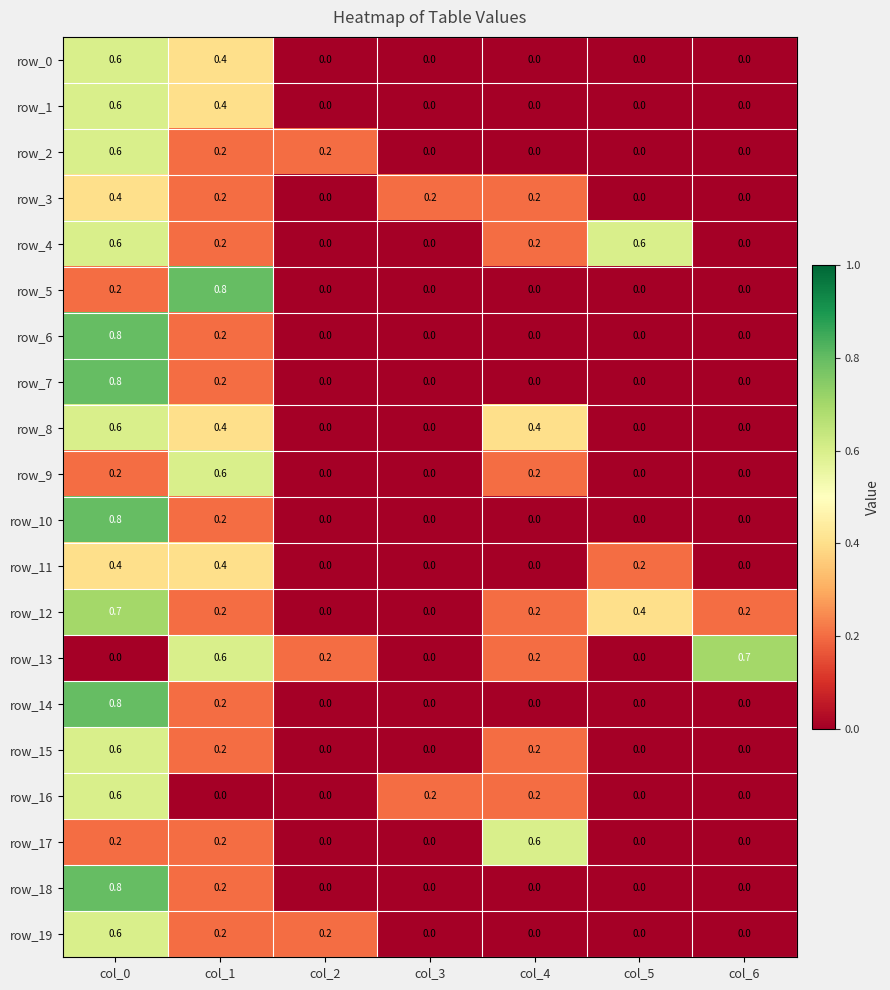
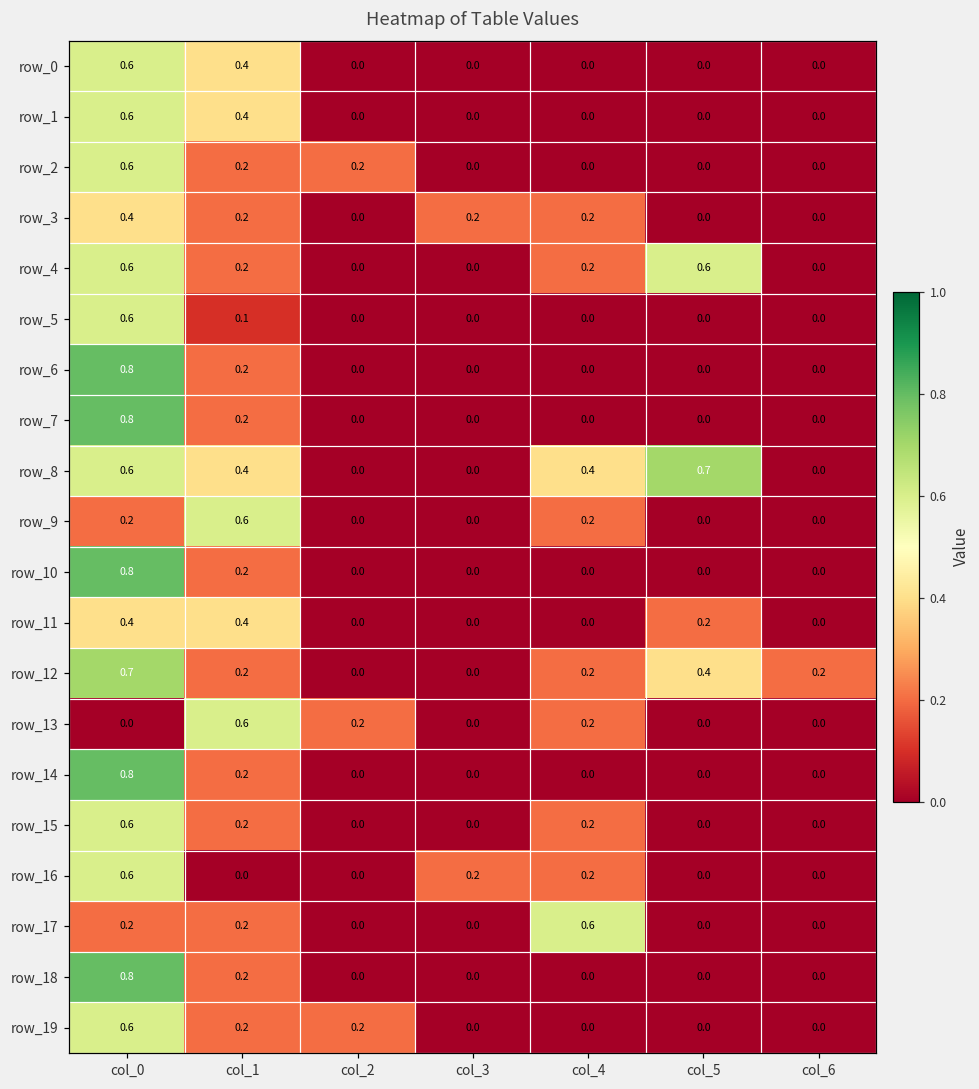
row_5, col_0: 0.2 -> 0.6
row_5, col_1: 0.8 -> 0.1
row_8, col_5: 0.0 -> 0.7
row_13, col_6: 0.7 -> 0.0
